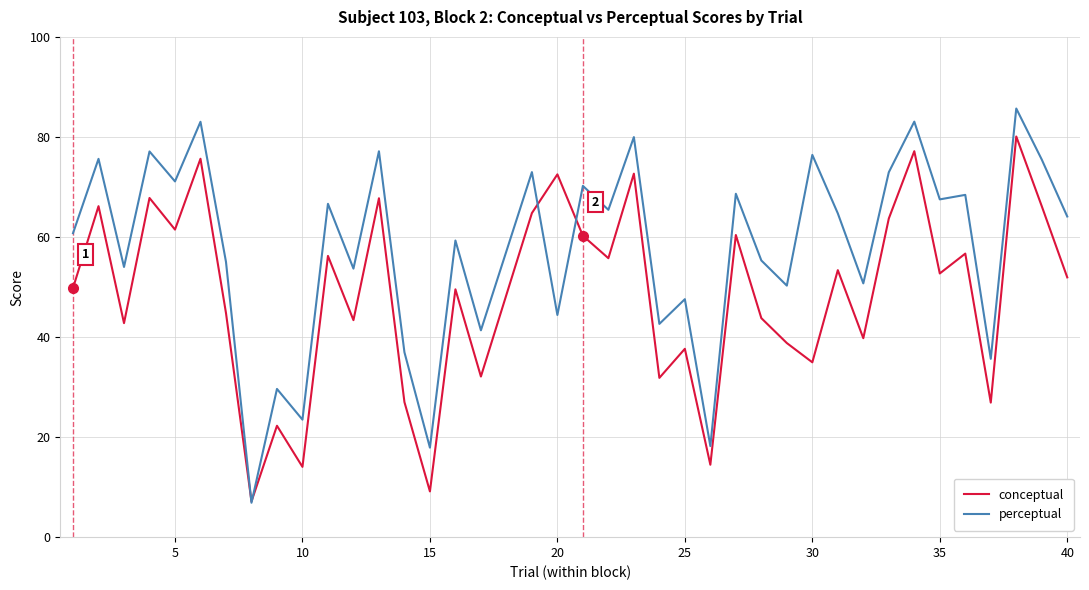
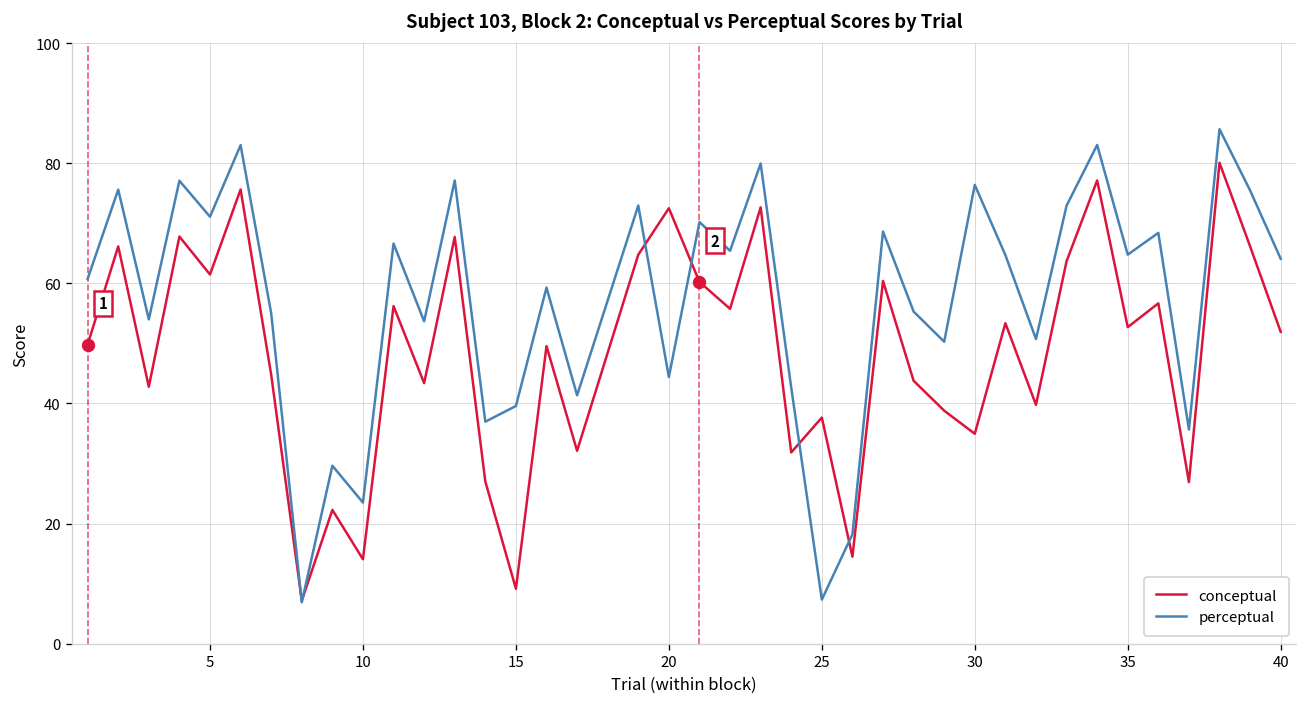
perceptual, 15: 18 -> 40
perceptual, 25: 48 -> 7
perceptual, 35: 68 -> 65
